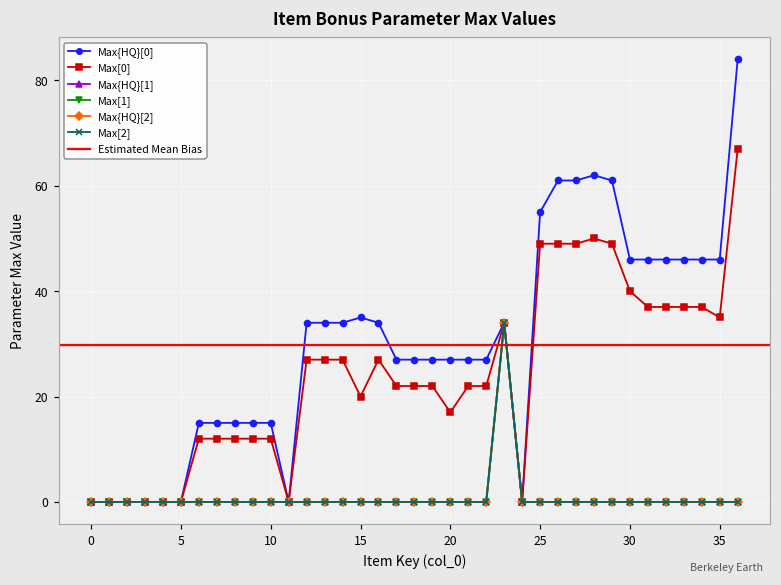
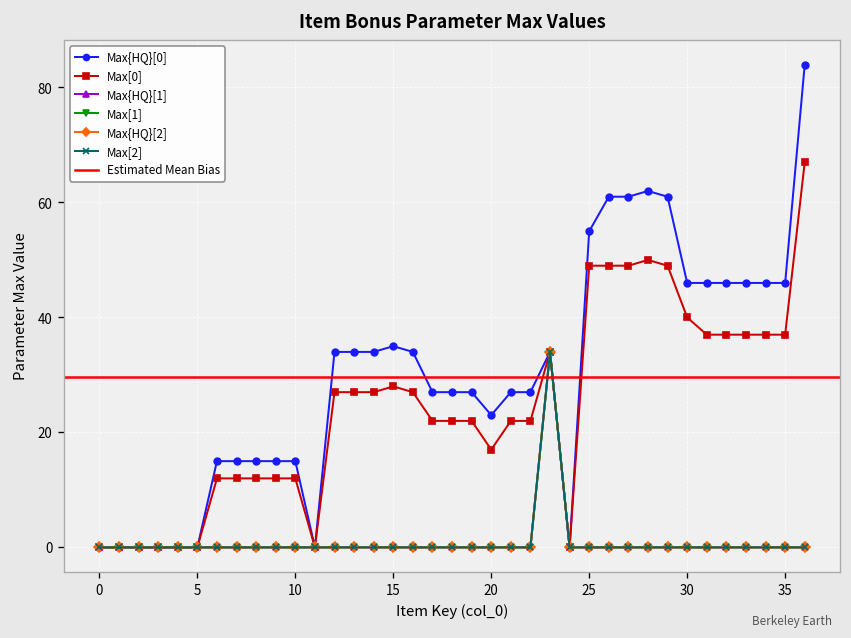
Max[0], 15: 20 -> 28
Max{HQ}[0], 20: 27 -> 23
Max[0], 35: 35 -> 37
